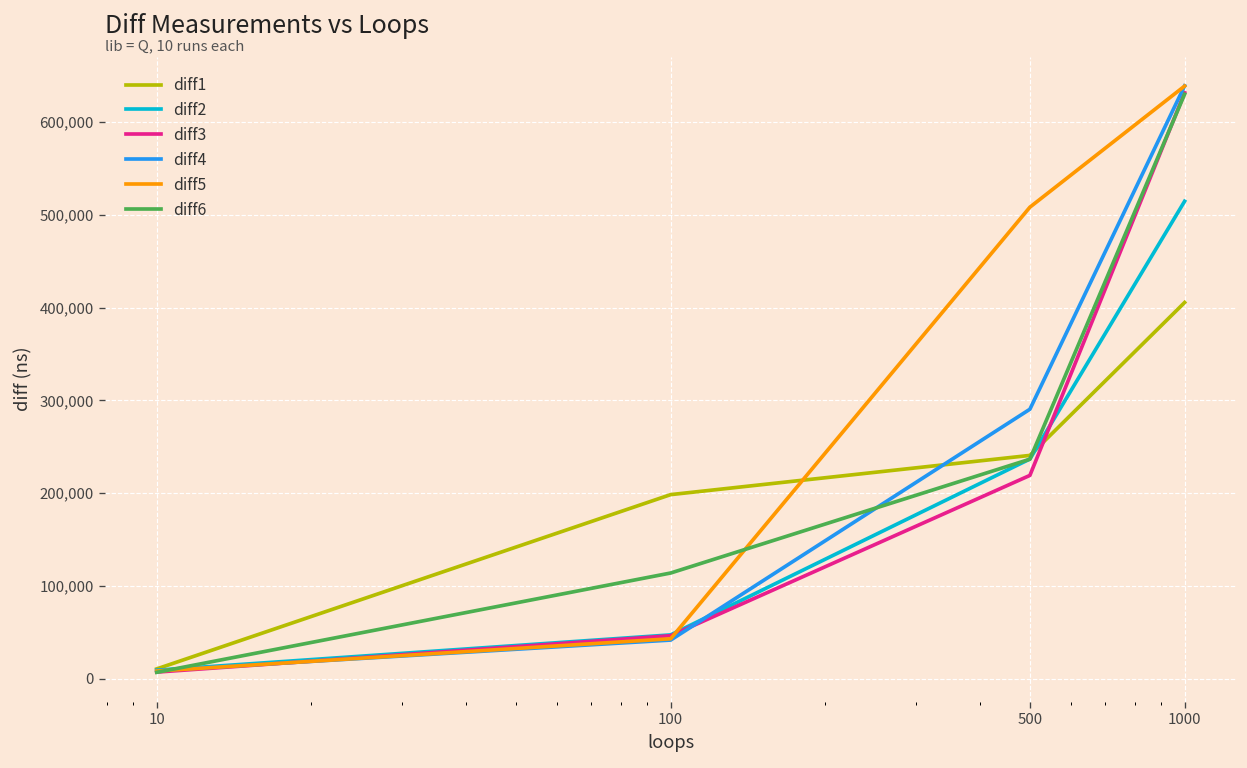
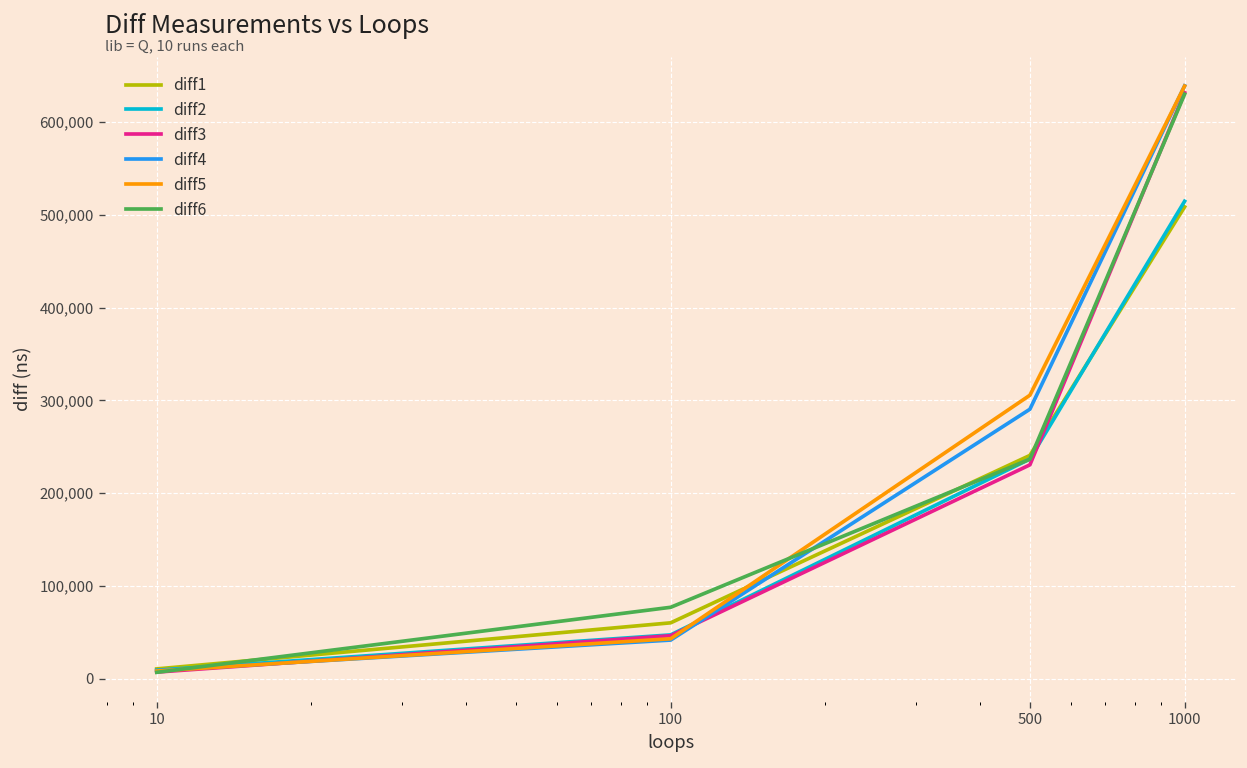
diff1, 100: 200,000 -> 60,000
diff6, 100: 110,000 -> 80,000
diff3, 500: 220,000 -> 230,000
diff5, 500: 510,000 -> 310,000
diff1, 1000: 410,000 -> 510,000
